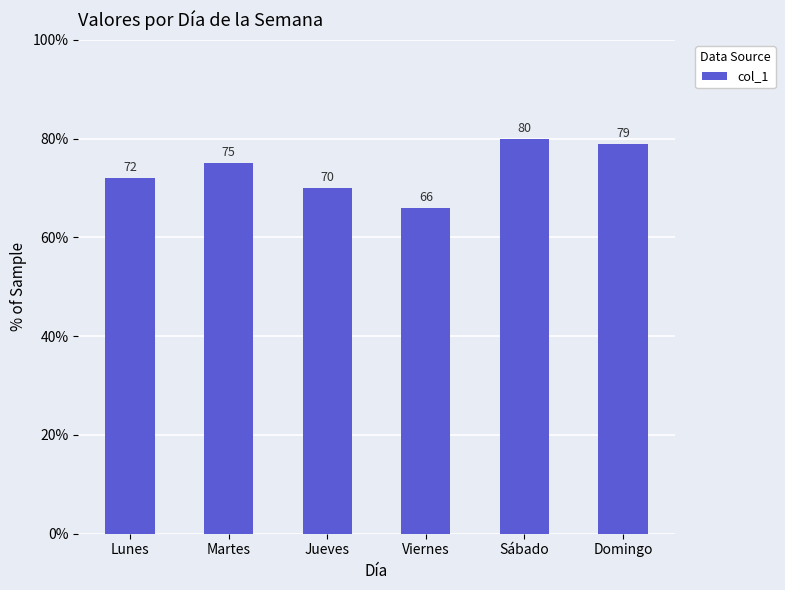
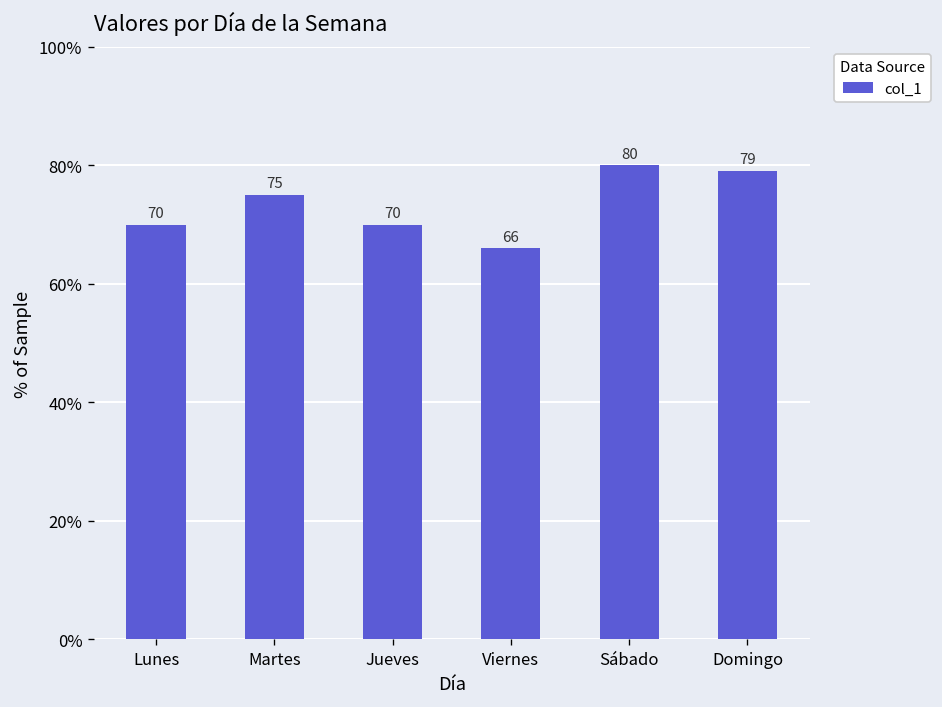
Lunes: 72 -> 70
